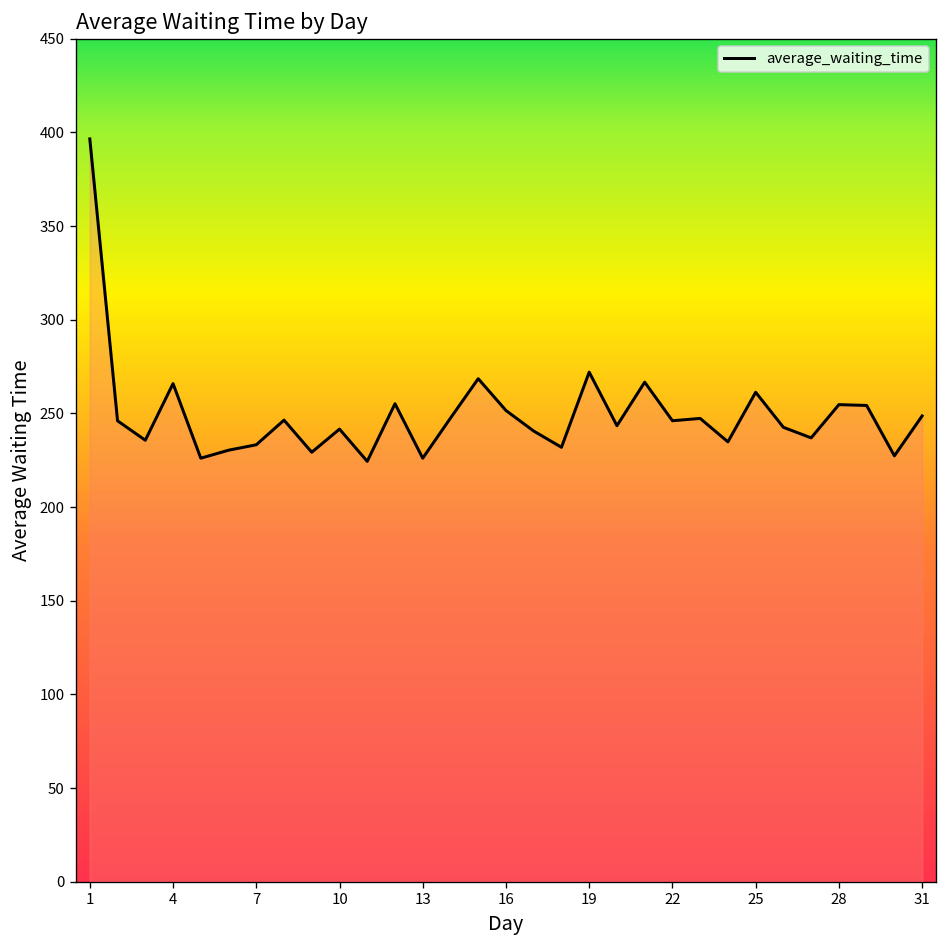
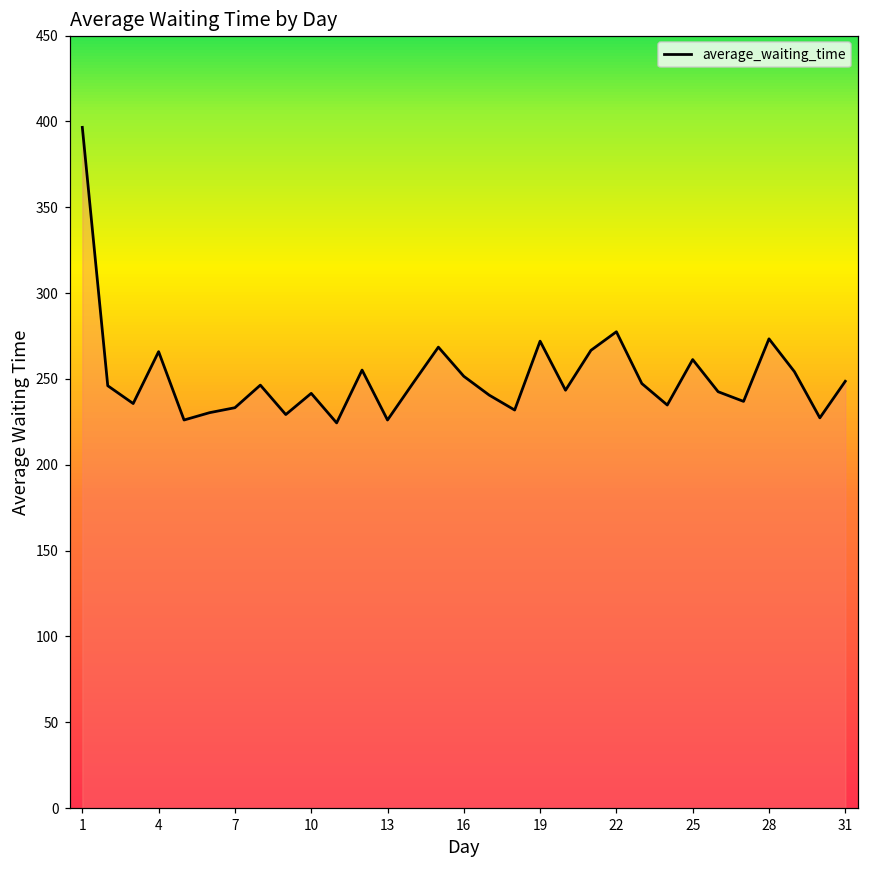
22: 246 -> 277
28: 255 -> 273
